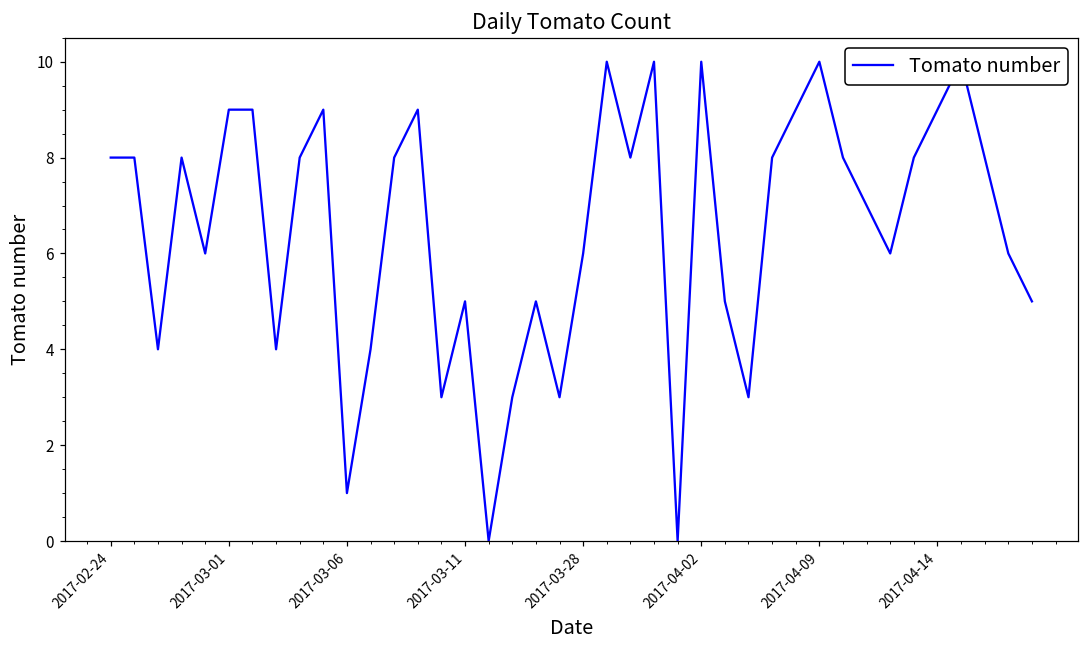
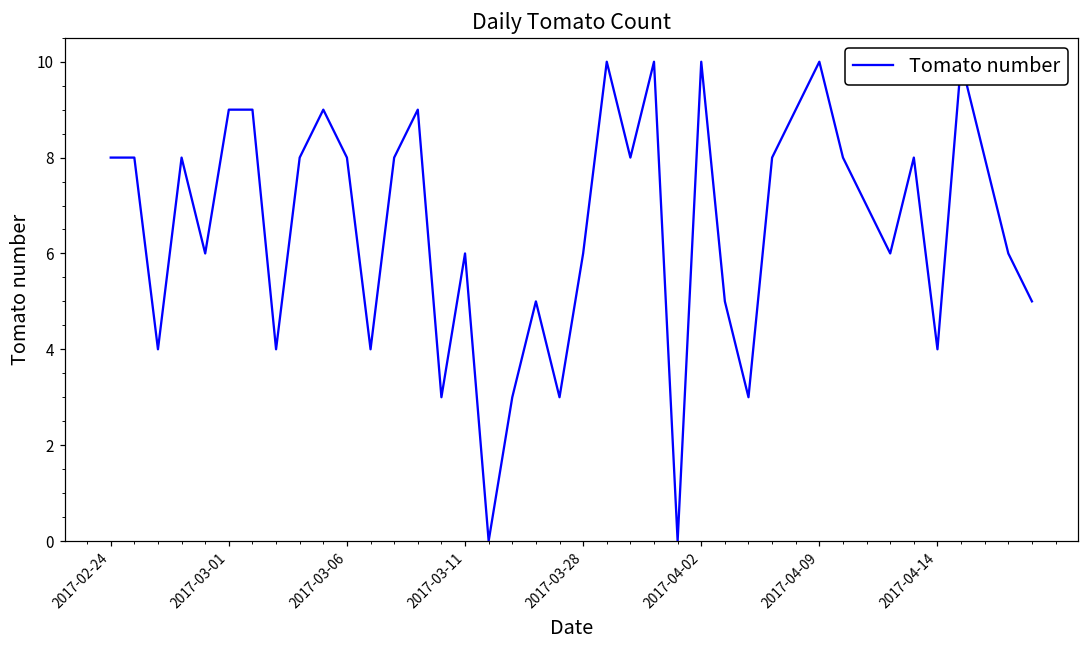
2017-03-06: 1 -> 8
2017-03-11: 5 -> 6
2017-04-14: 9 -> 4
